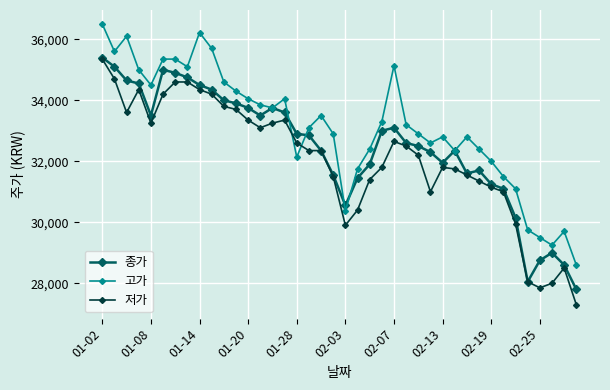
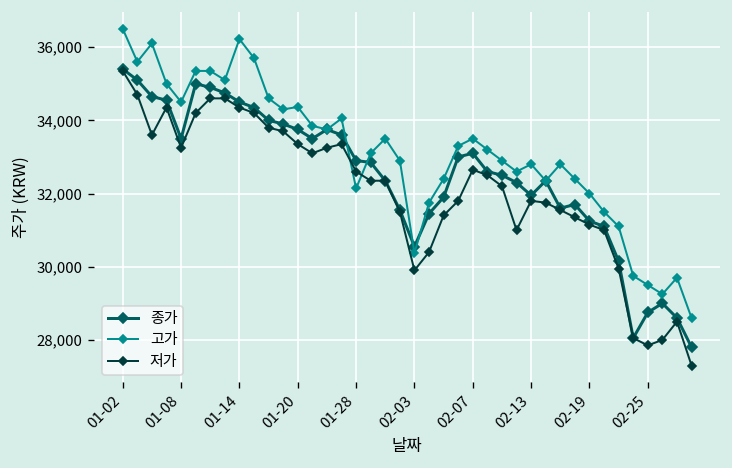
고가, 01-20: 34,100 -> 34,400
고가, 02-07: 35,100 -> 33,500
